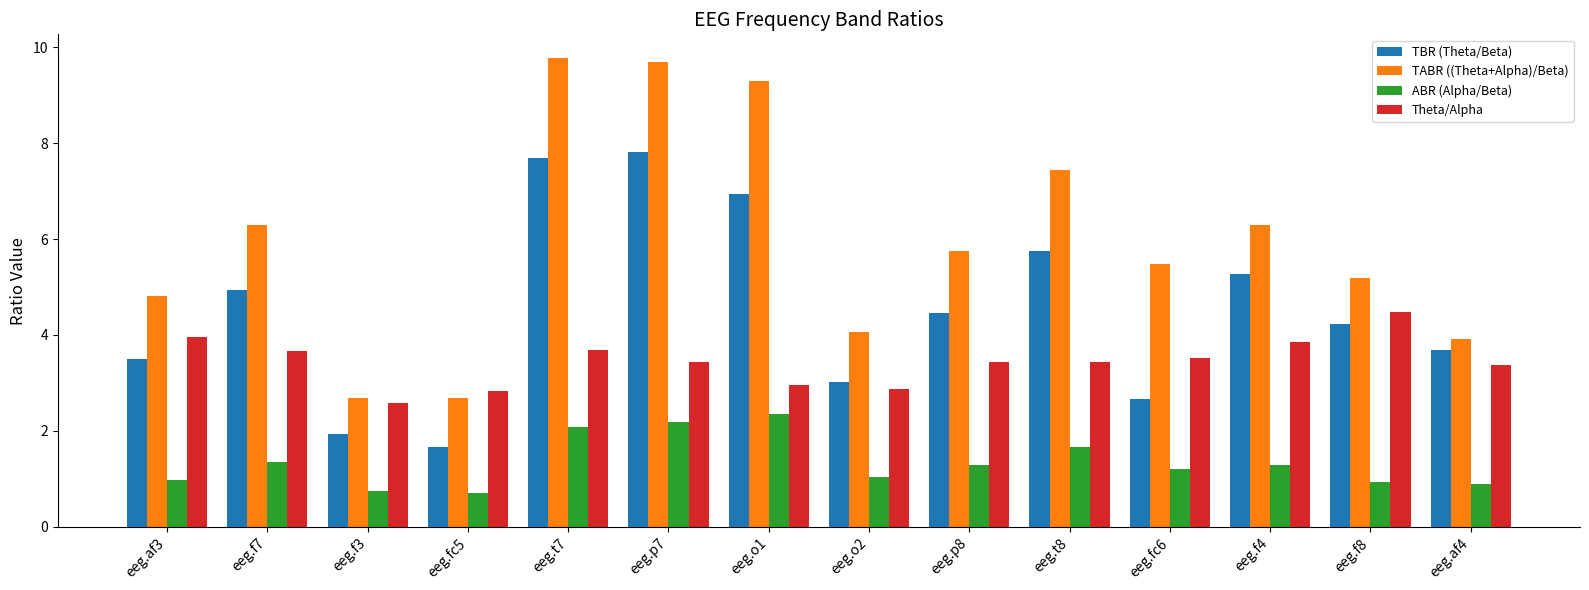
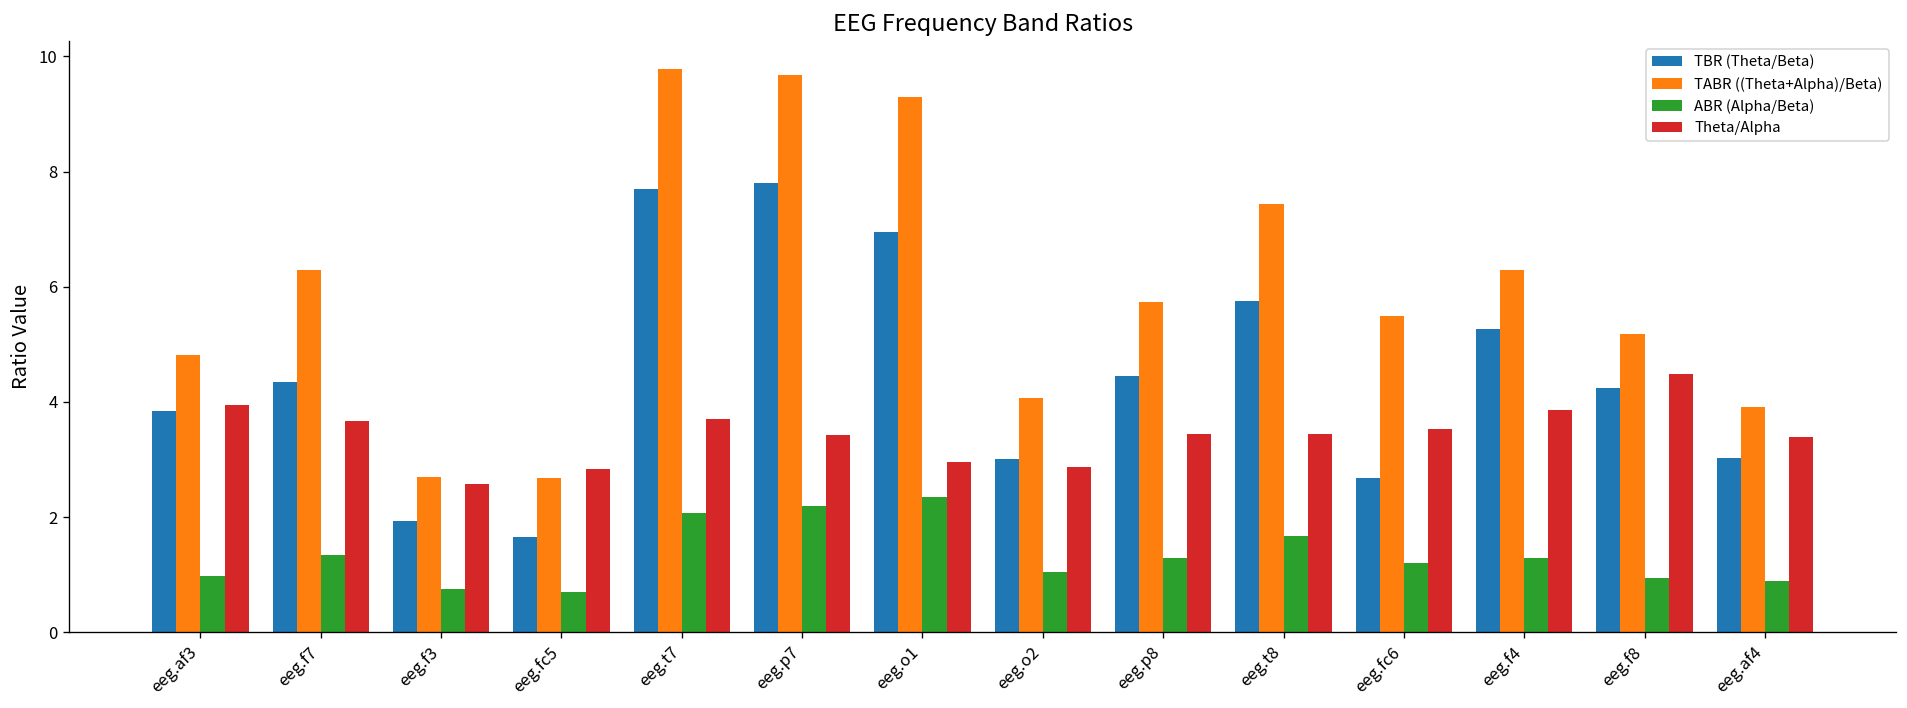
TBR (Theta/Beta), eeg.af3: 3.5 -> 3.8
TBR (Theta/Beta), eeg.f7: 4.9 -> 4.3
TBR (Theta/Beta), eeg.af4: 3.7 -> 3.0
